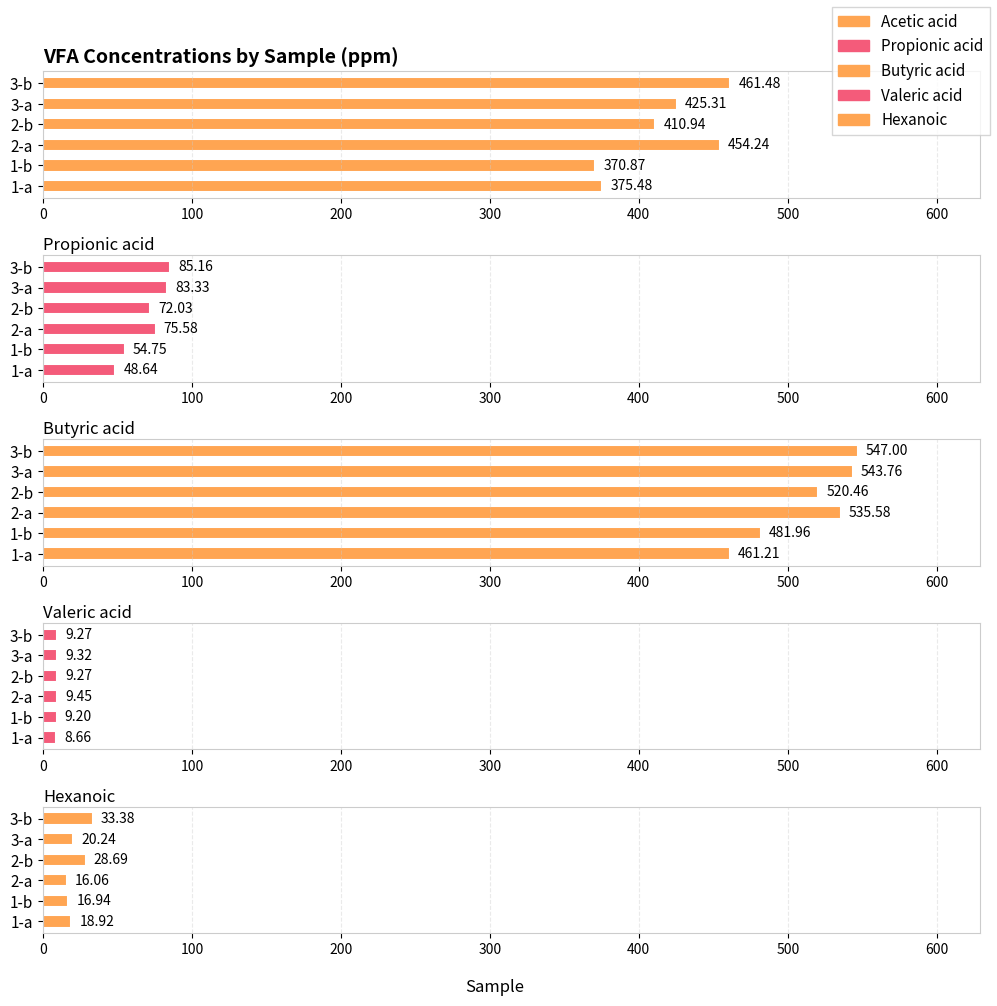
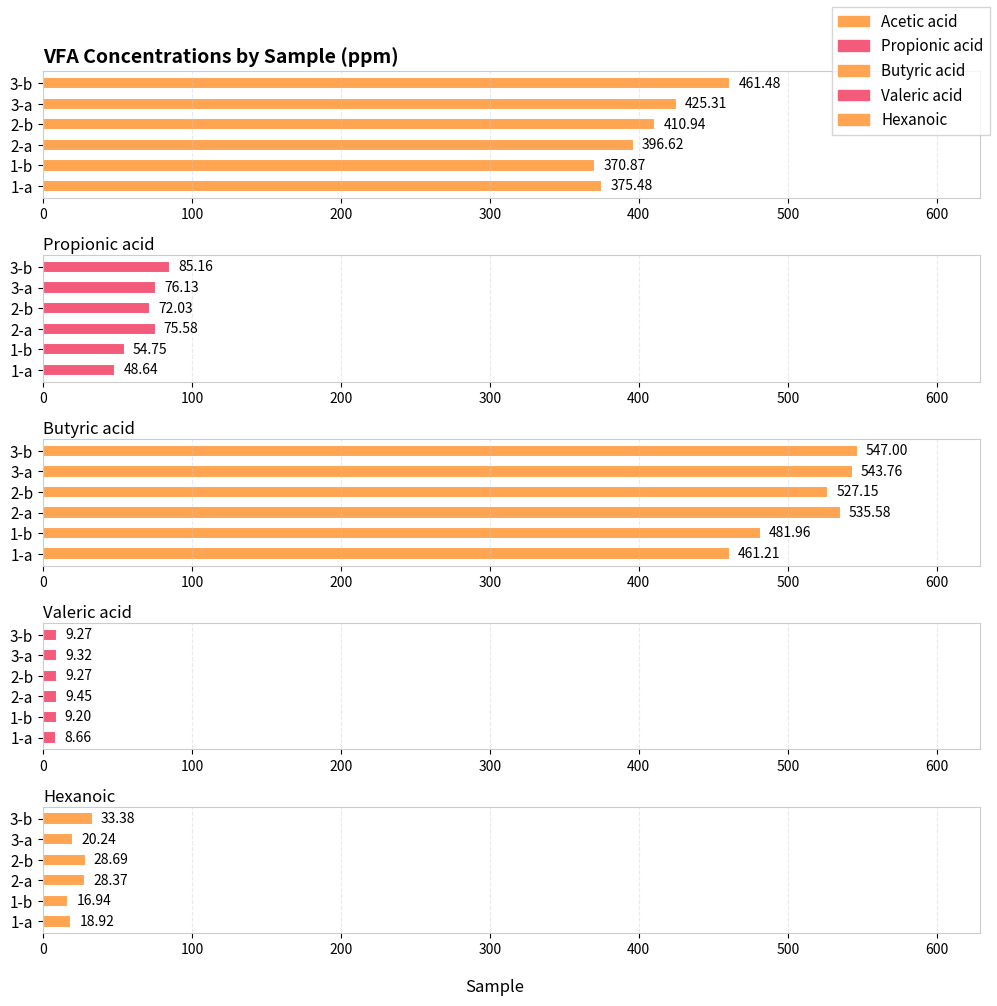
VFA Concentrations by Sample (ppm), 2-a: 454.24 -> 396.62
Propionic acid, 3-a: 83.33 -> 76.13
Butyric acid, 2-b: 520.46 -> 527.15
Hexanoic, 2-a: 16.06 -> 28.37
